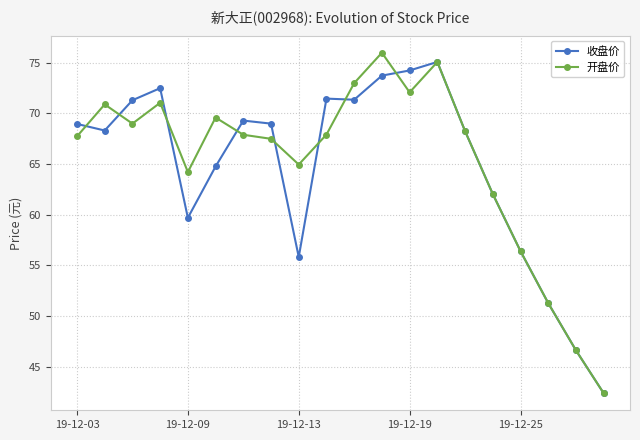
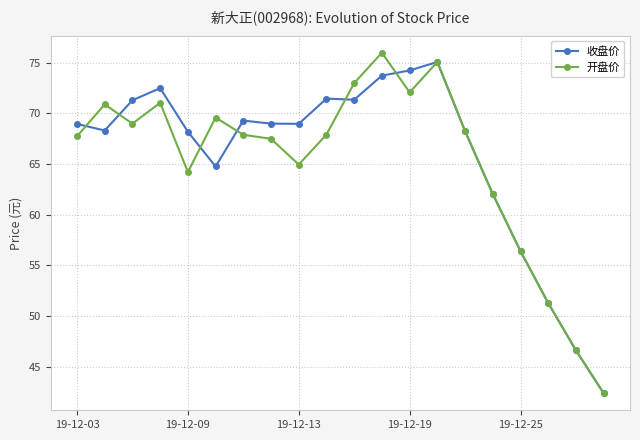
收盘价, 19-12-09: 59.7 -> 68.2
收盘价, 19-12-13: 55.8 -> 69.0
